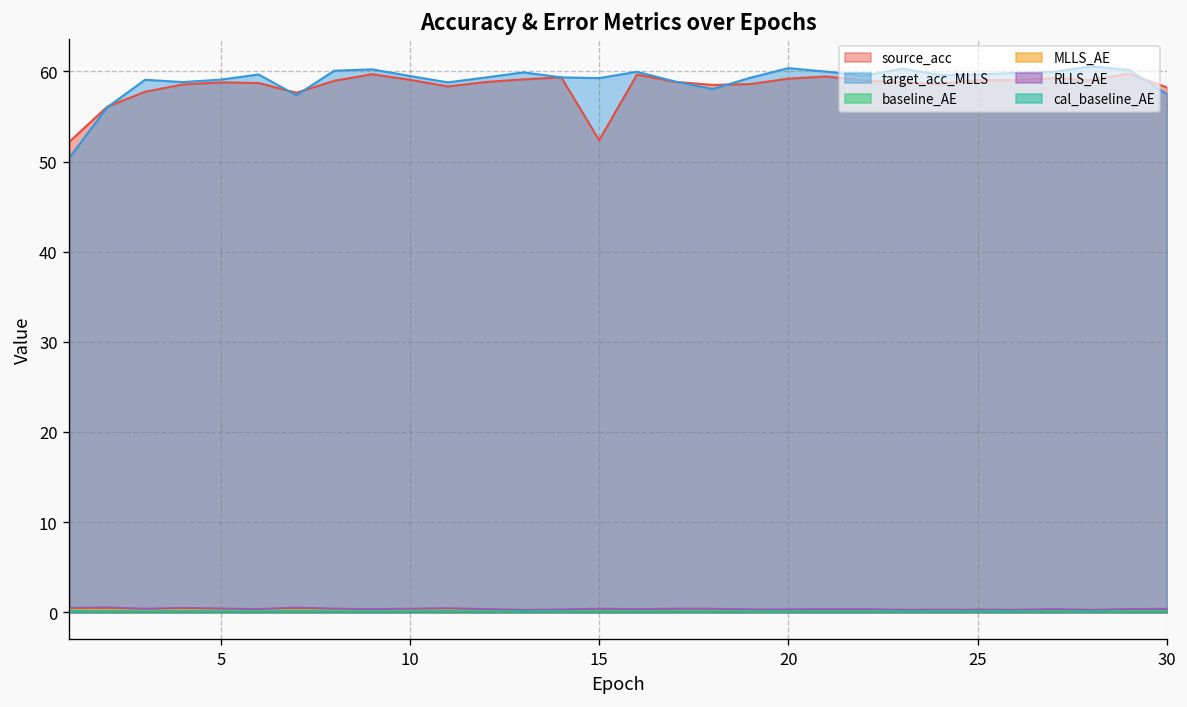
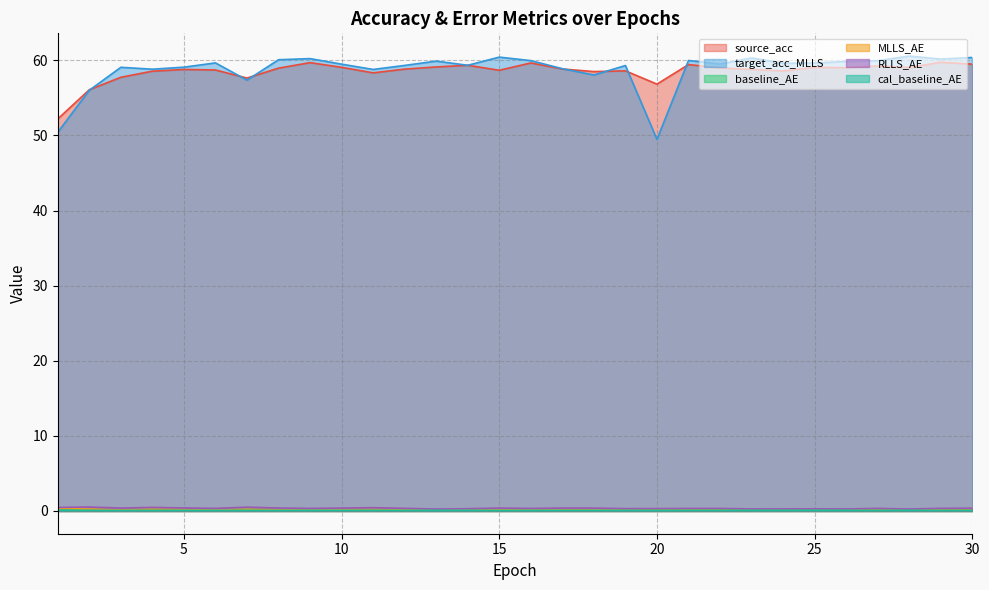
source_acc, 15: 52 -> 59
target_acc_MLLS, 15: 59 -> 60
source_acc, 20: 59 -> 57
target_acc_MLLS, 20: 60 -> 49
source_acc, 30: 58 -> 59
target_acc_MLLS, 30: 57 -> 60
